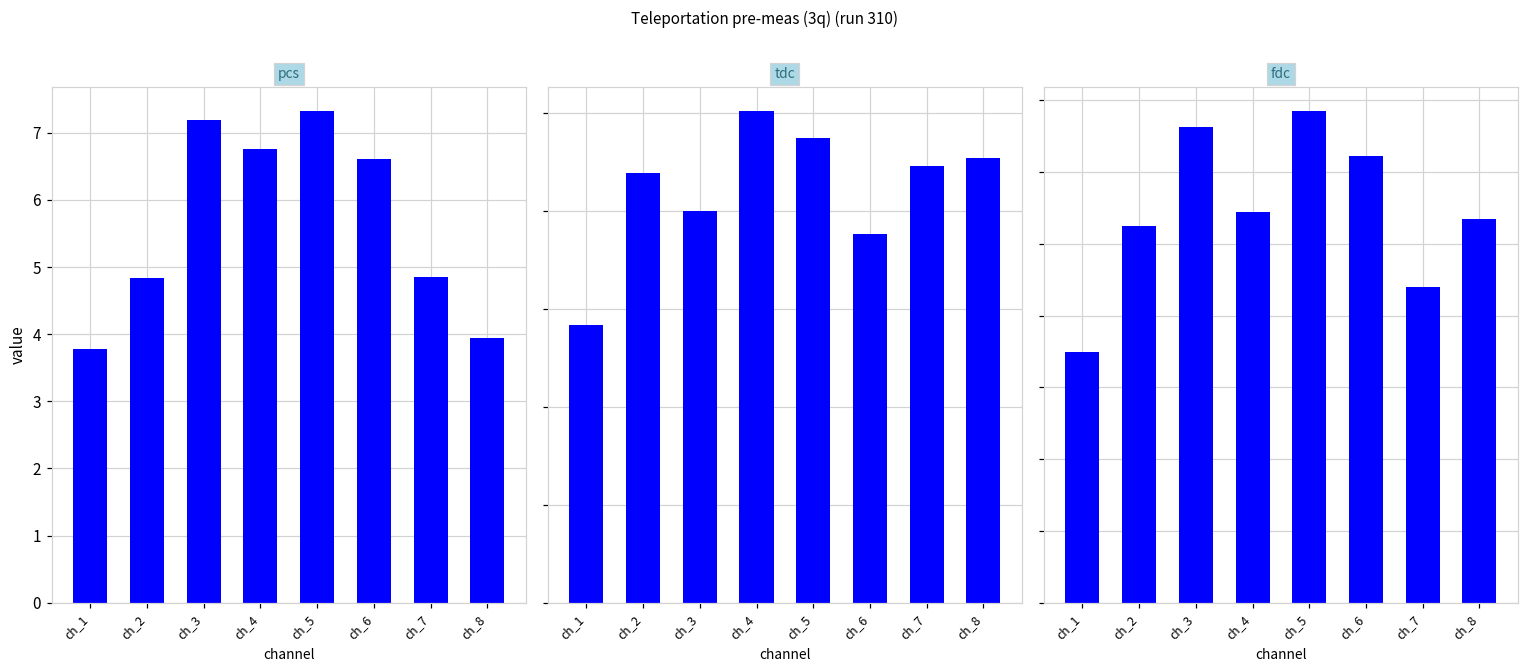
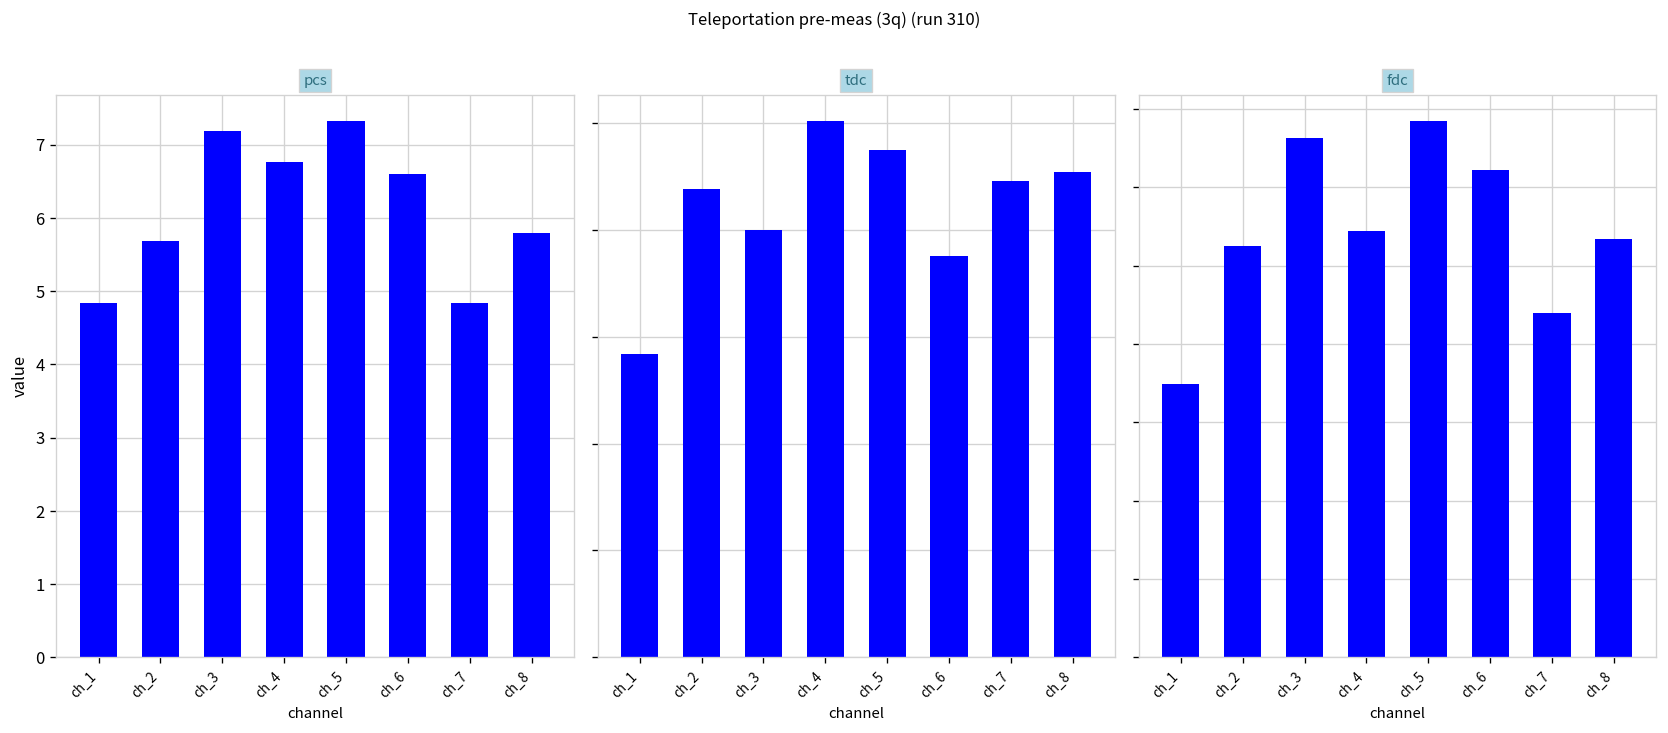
pcs, ch_1: 3.8 -> 4.8
pcs, ch_2: 4.8 -> 5.7
pcs, ch_8: 3.9 -> 5.8
